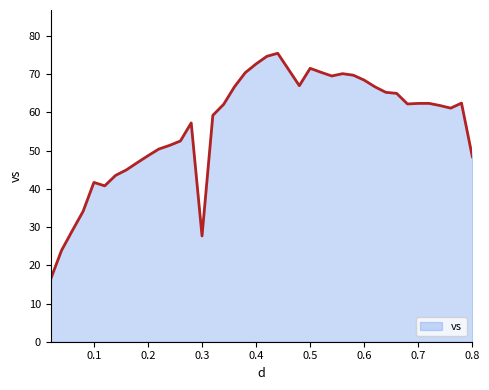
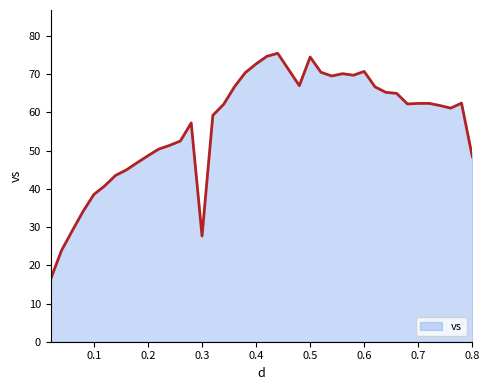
0.1: 42 -> 39
0.5: 72 -> 74
0.6: 68 -> 71
